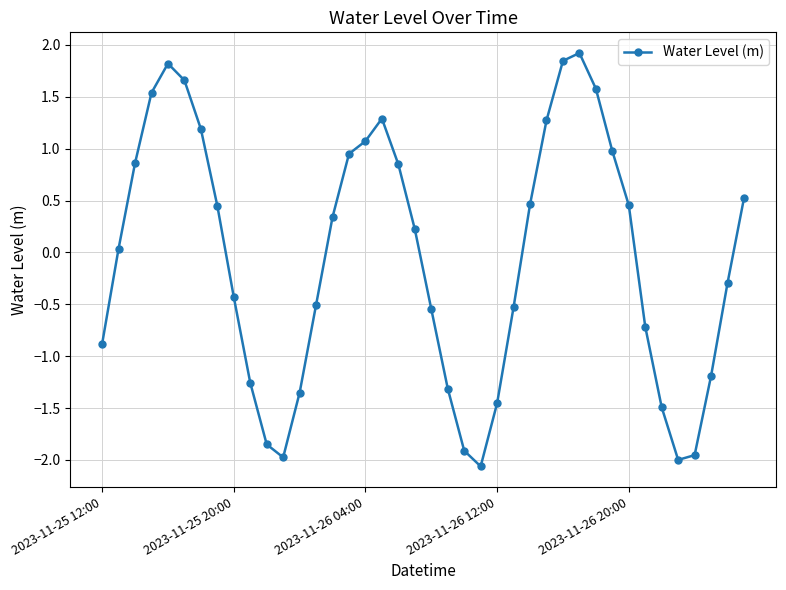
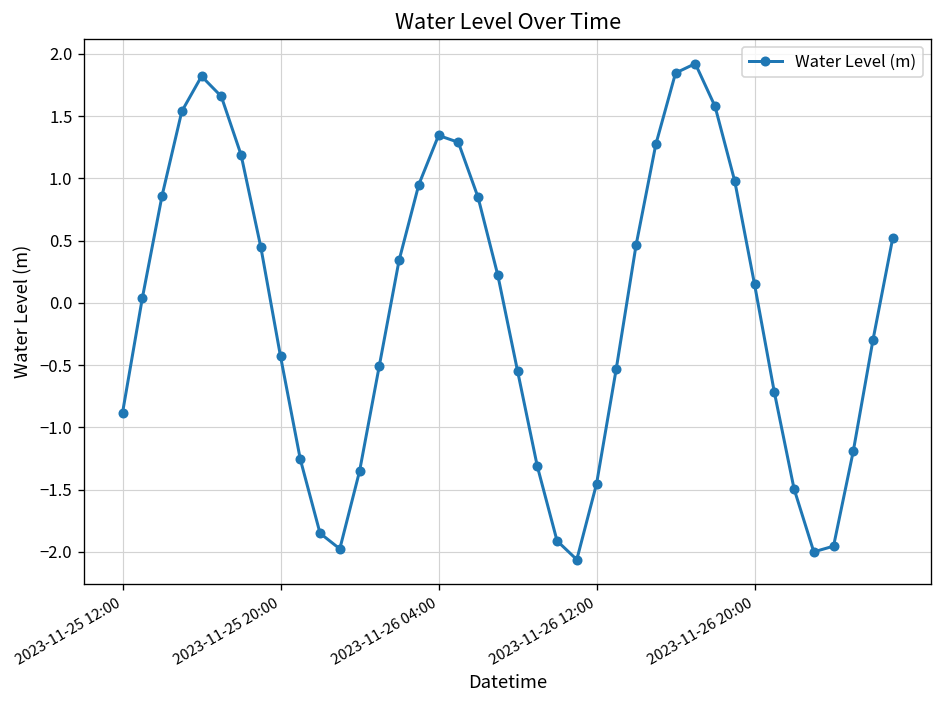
2023-11-26 04:00: 1.07 -> 1.35
2023-11-26 20:00: 0.46 -> 0.15
